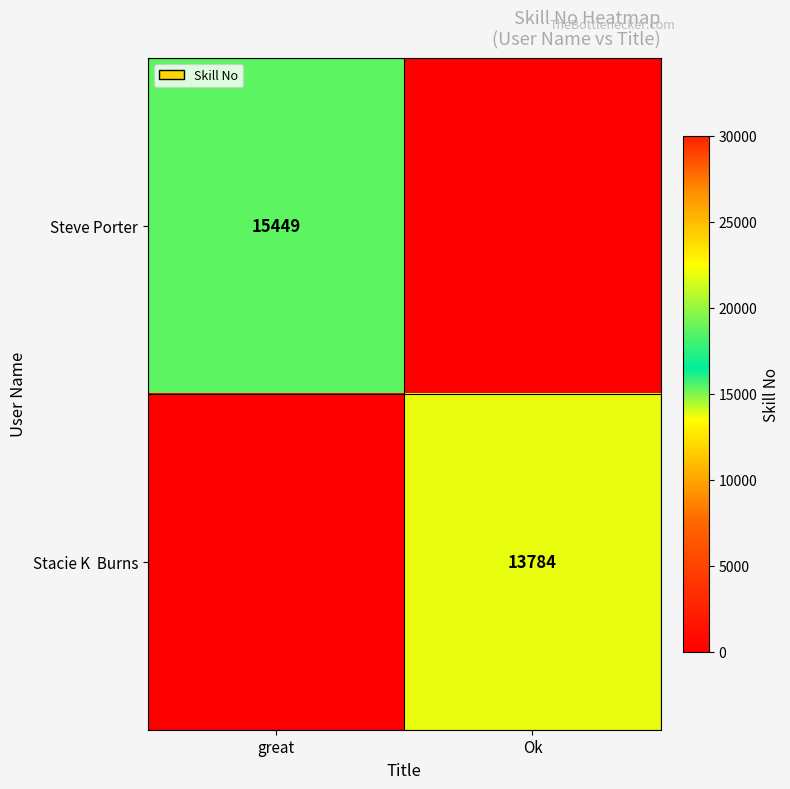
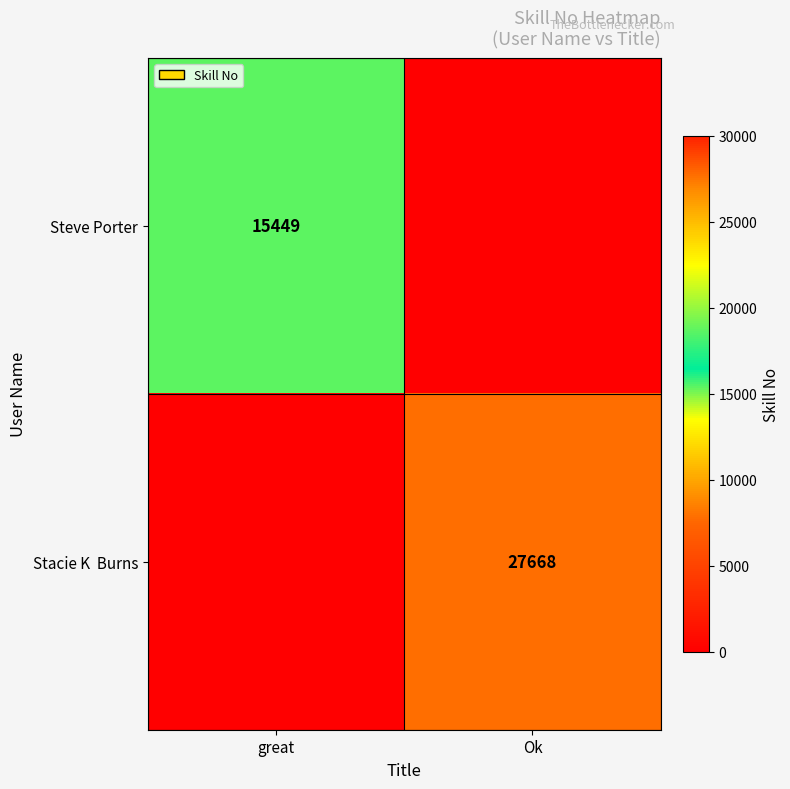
Stacie K Burns, Ok: 13784 -> 27668
